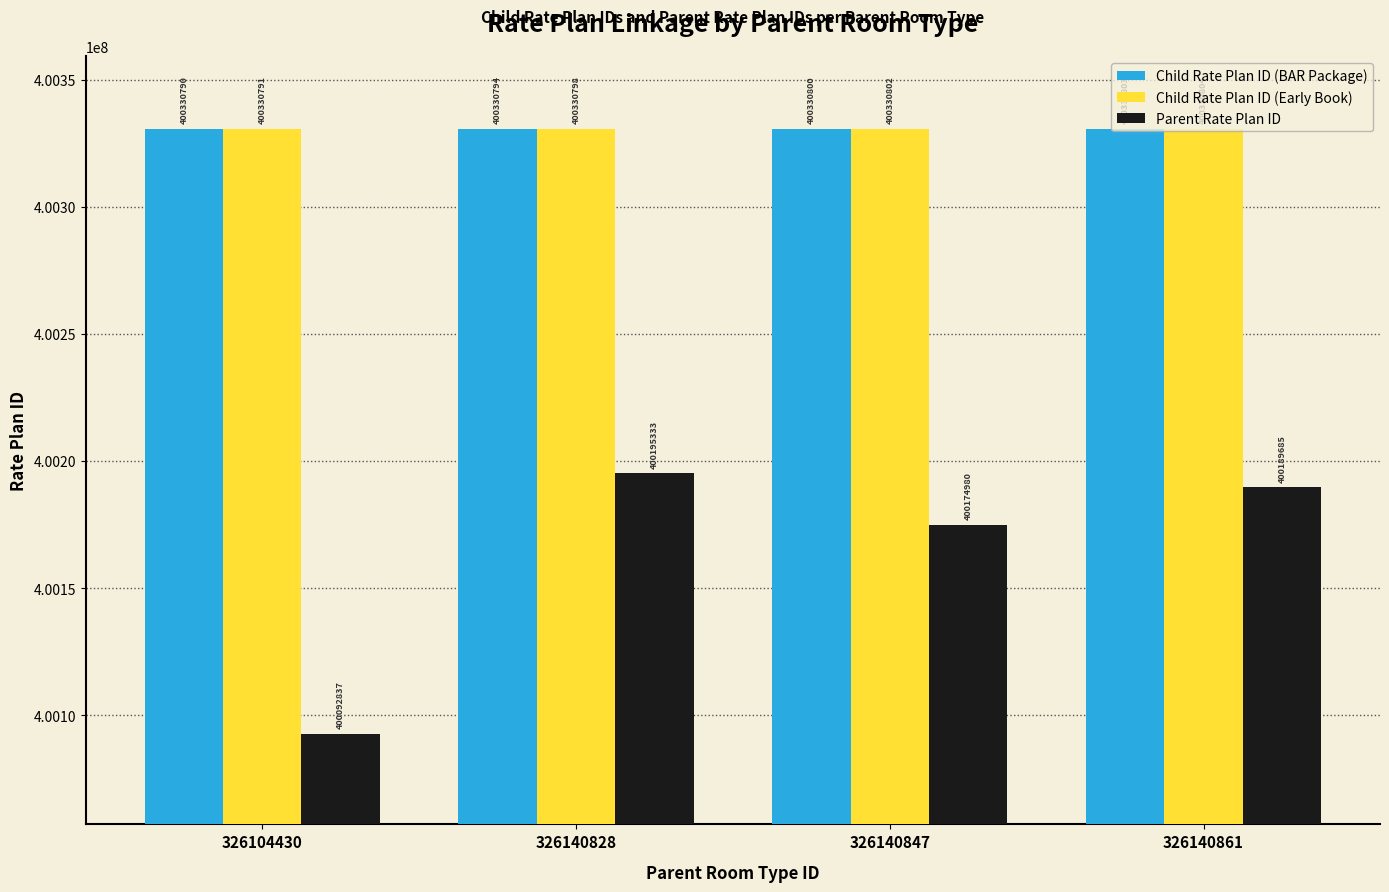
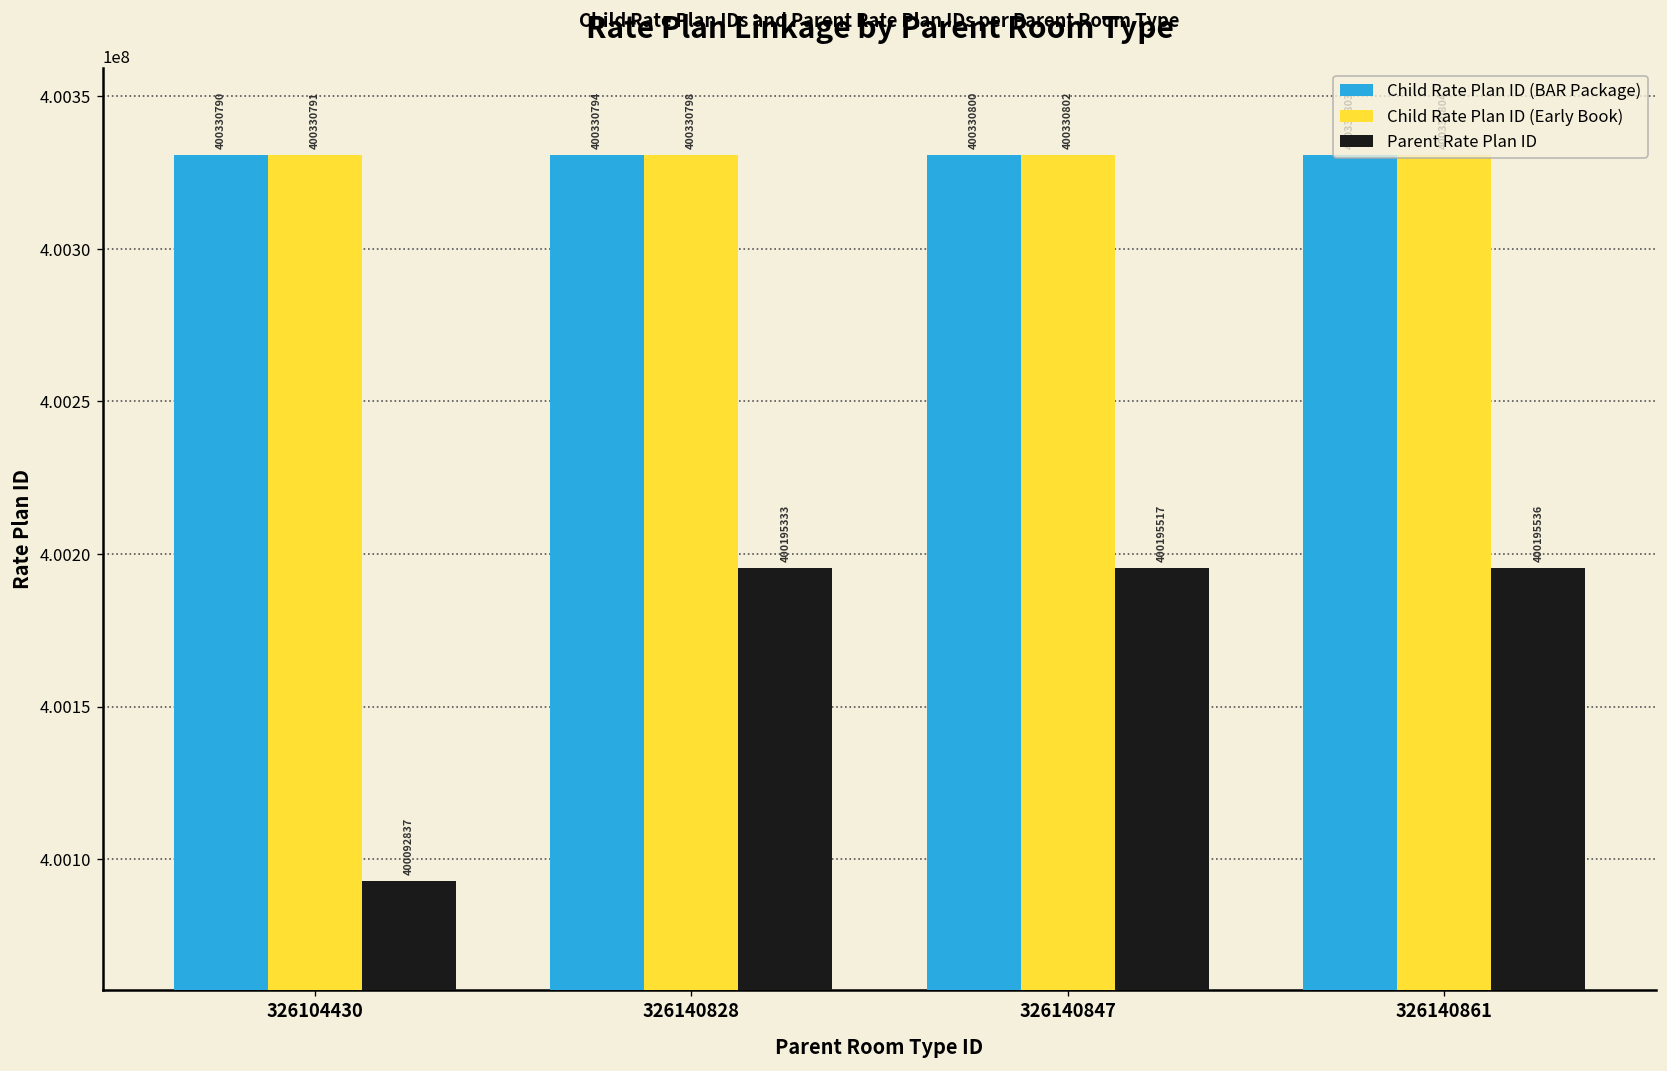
Parent Rate Plan ID, 326140847: 400174980 -> 400195517
Parent Rate Plan ID, 326140861: 400189685 -> 400195536
